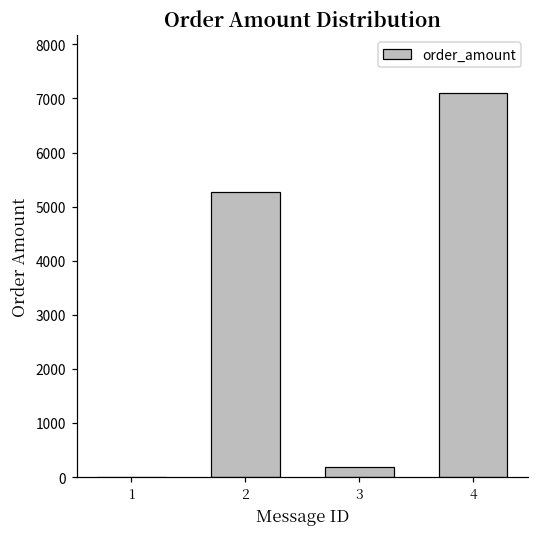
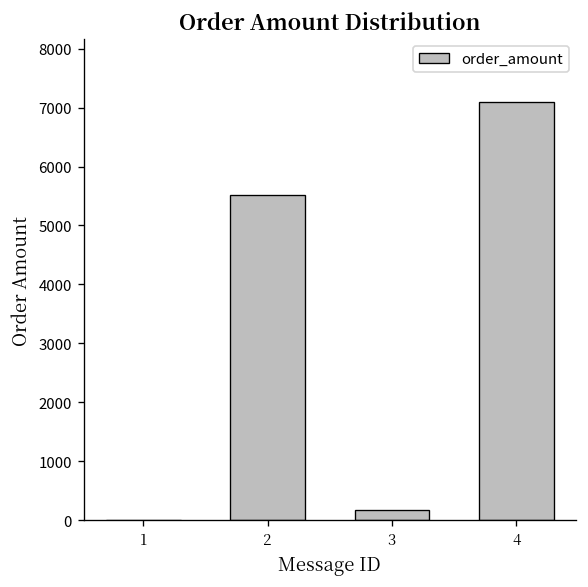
2: 5300 -> 5500
